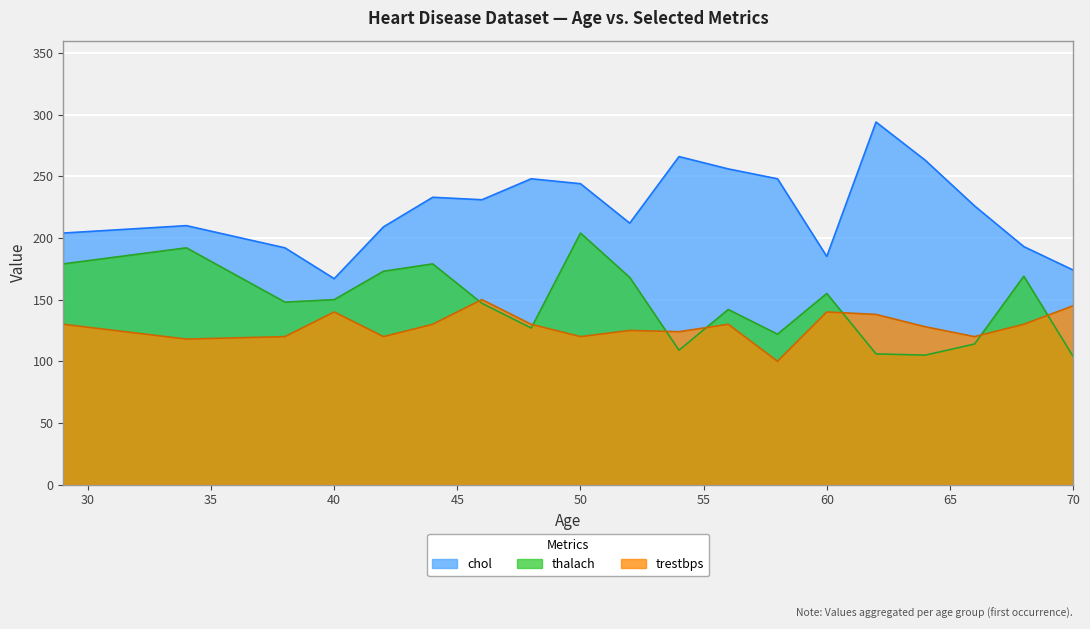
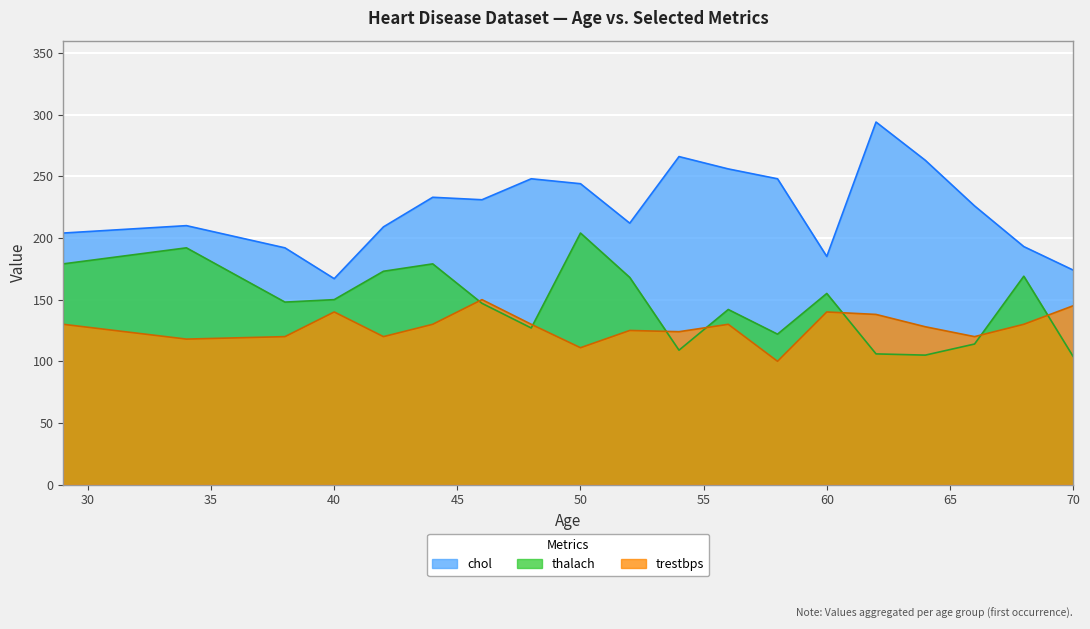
trestbps, 50: 120 -> 111
